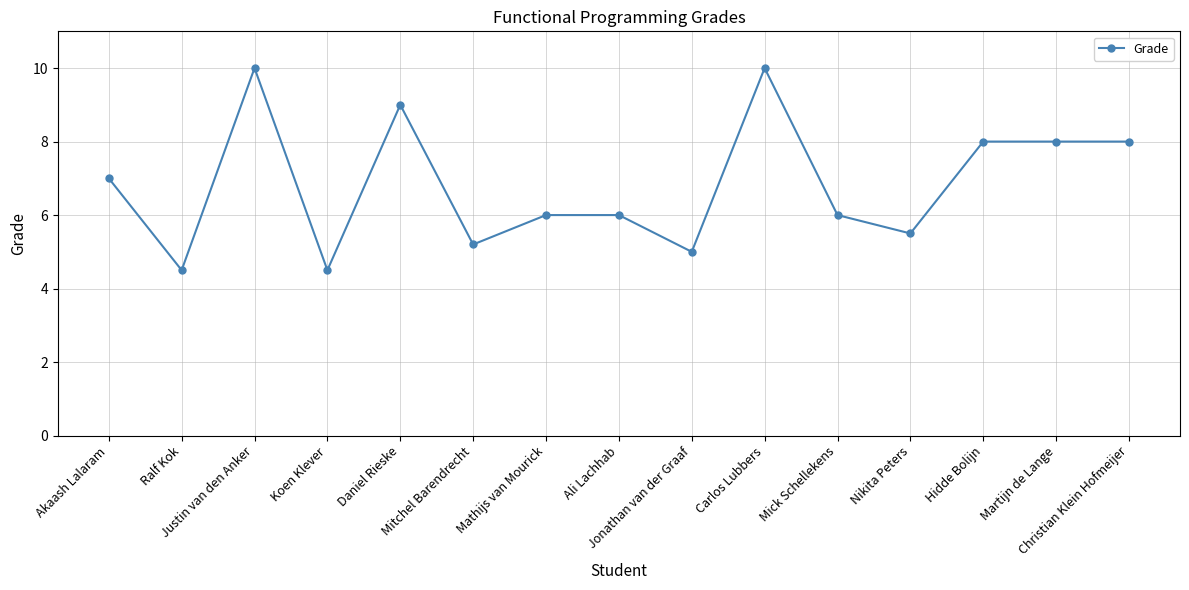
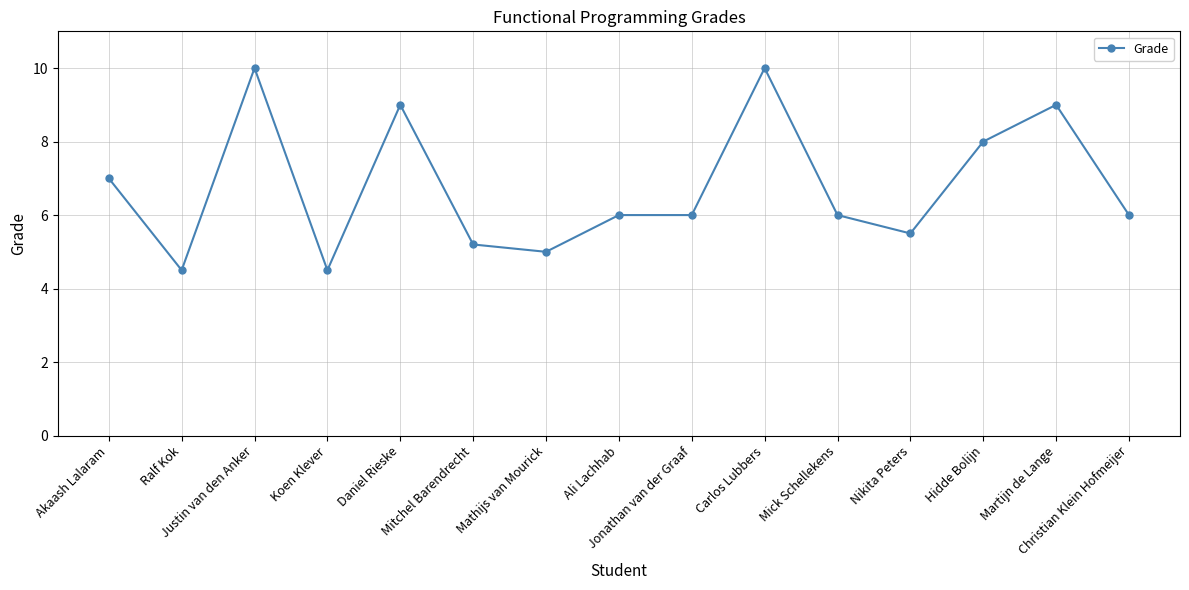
Mathijs van Mourick: 6 -> 5
Jonathan van der Graaf: 5 -> 6
Martijn de Lange: 8 -> 9
Christian Klein Hofmeijer: 8 -> 6
